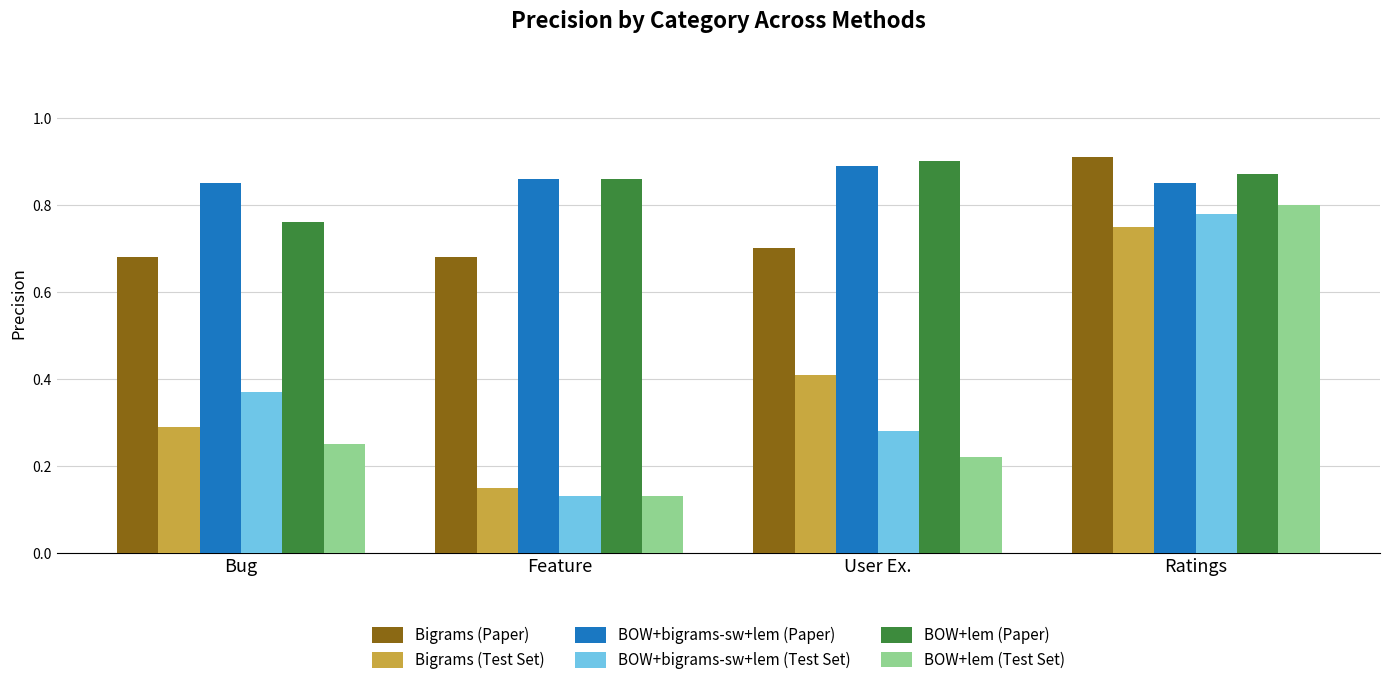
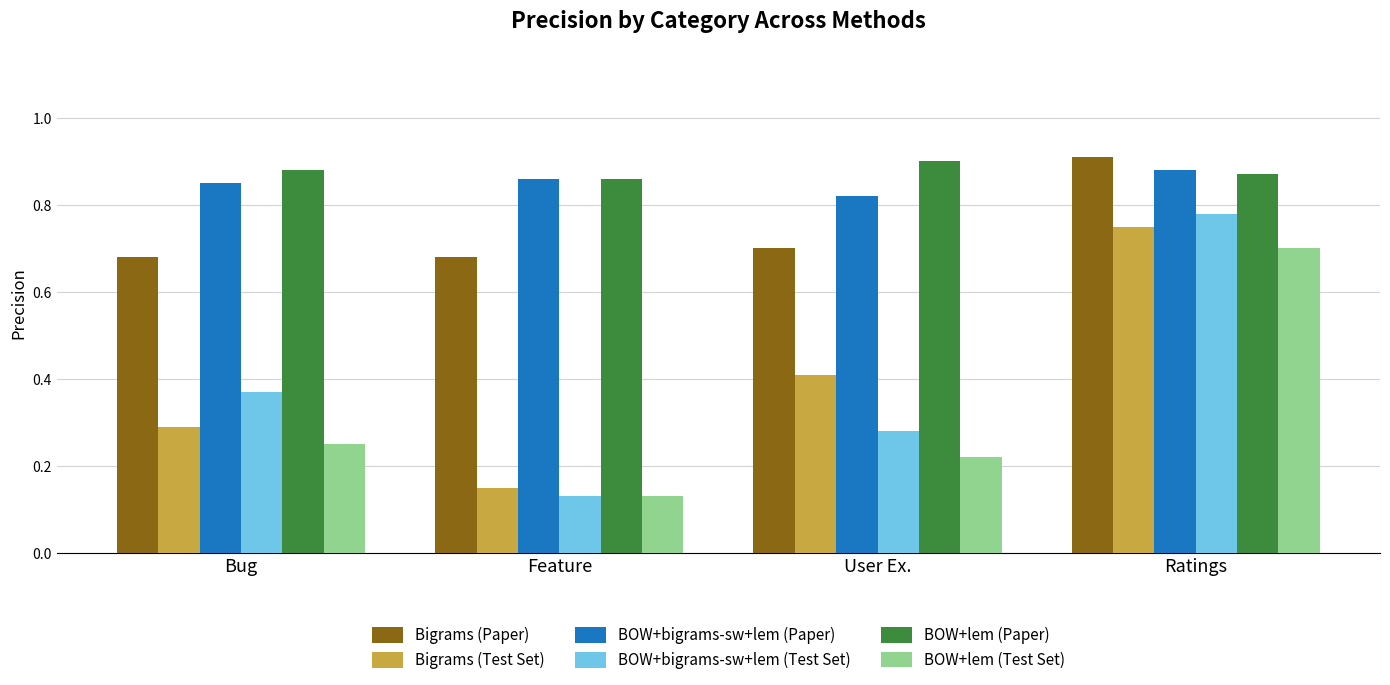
BOW+lem (Paper), Bug: 0.76 -> 0.88
BOW+bigrams-sw+lem (Paper), User Ex.: 0.89 -> 0.82
BOW+bigrams-sw+lem (Paper), Ratings: 0.85 -> 0.88
BOW+lem (Test Set), Ratings: 0.8 -> 0.7
